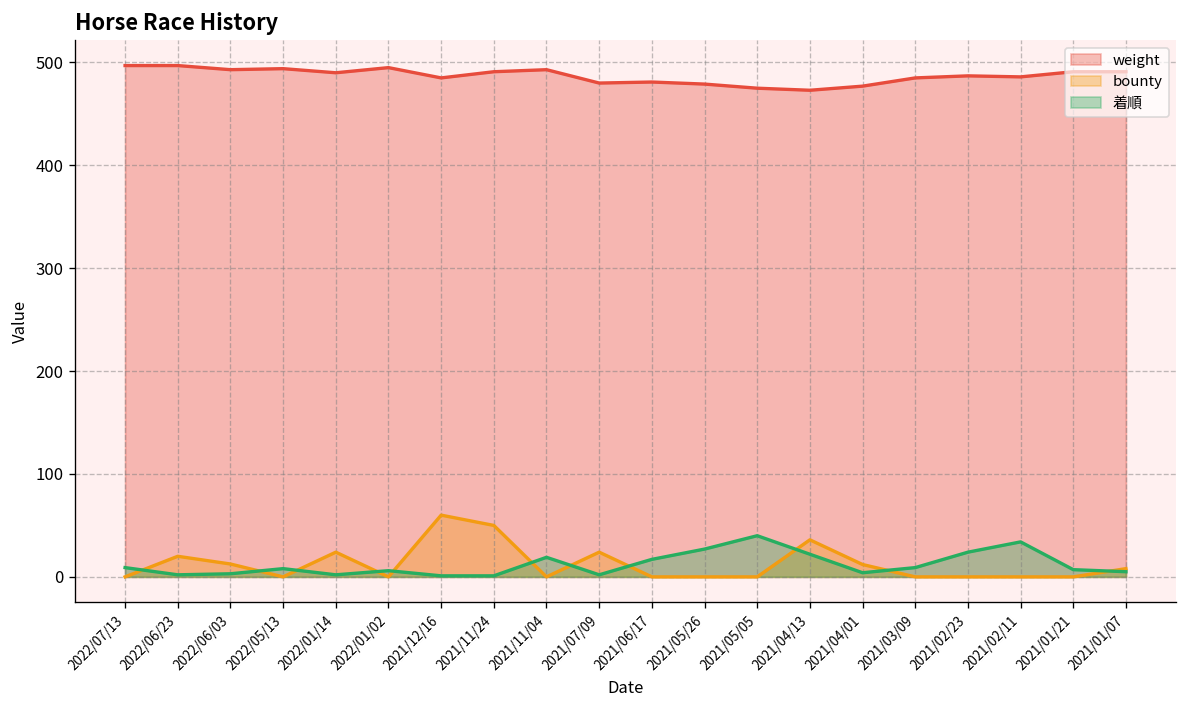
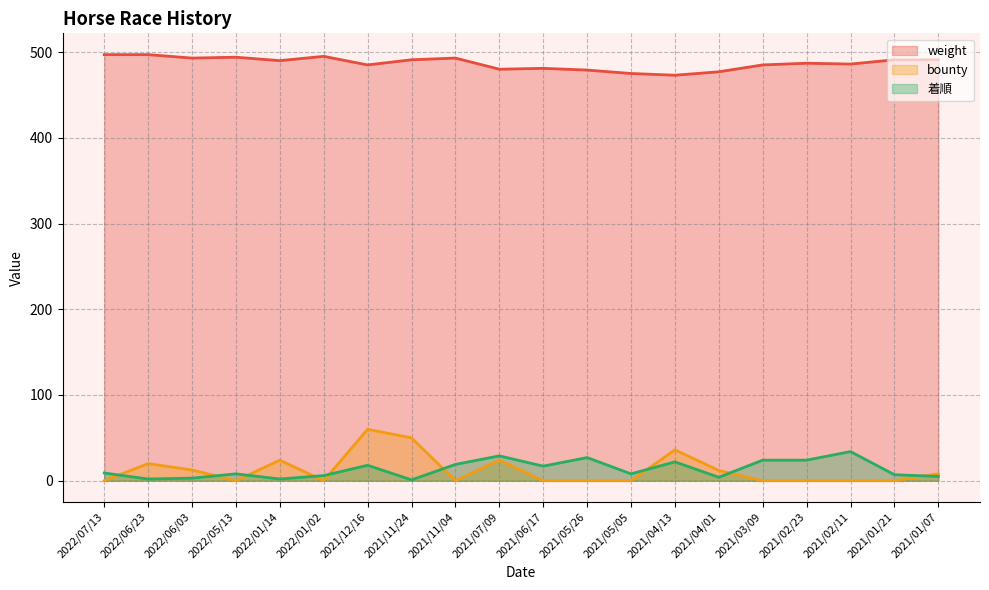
着順, 2021/12/16: 0 -> 20
着順, 2021/07/09: 0 -> 30
着順, 2021/05/05: 40 -> 10
着順, 2021/03/09: 10 -> 20
